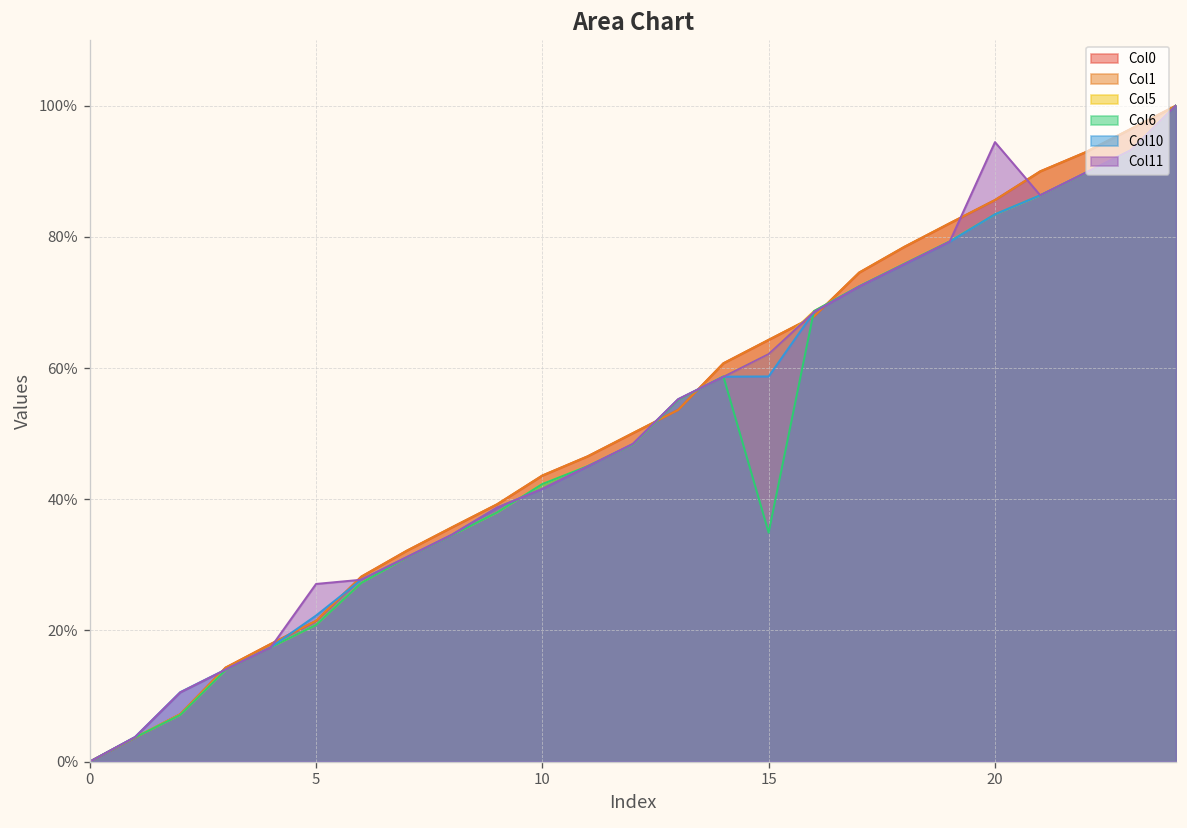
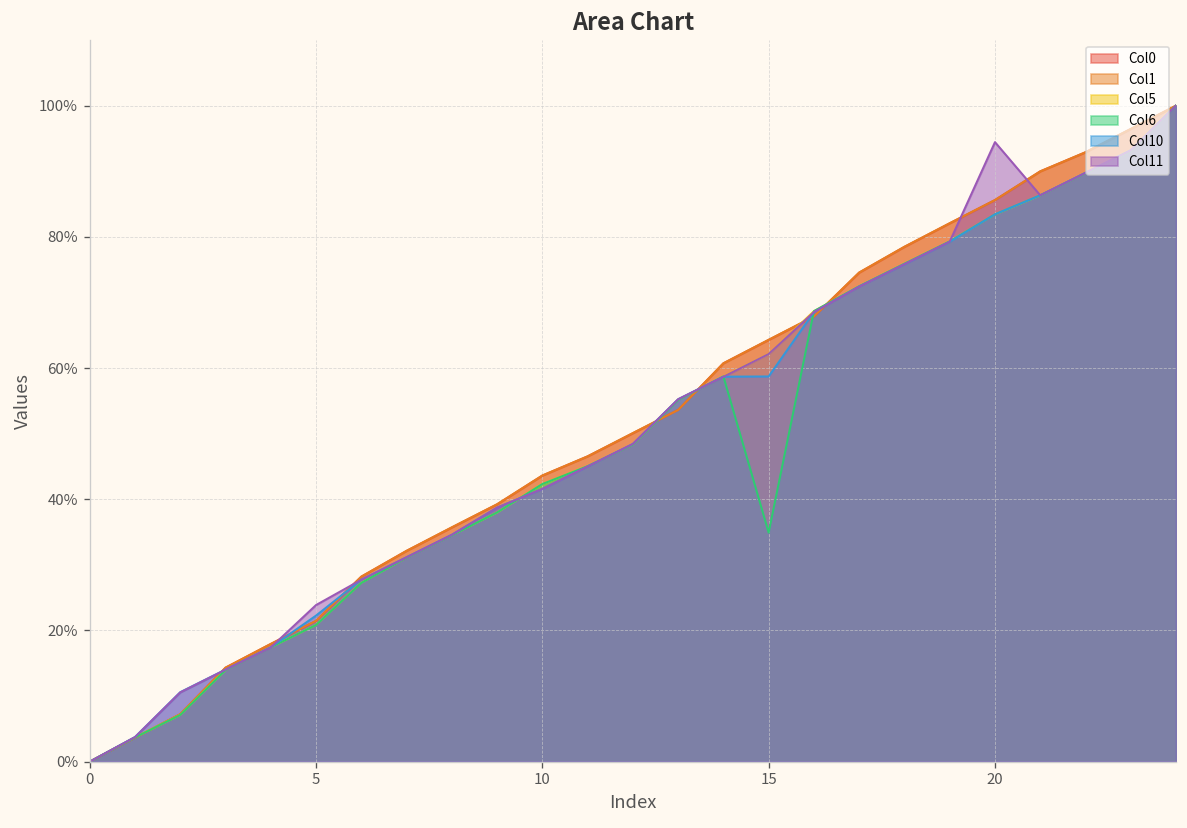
Col11, 5: 27% -> 24%
